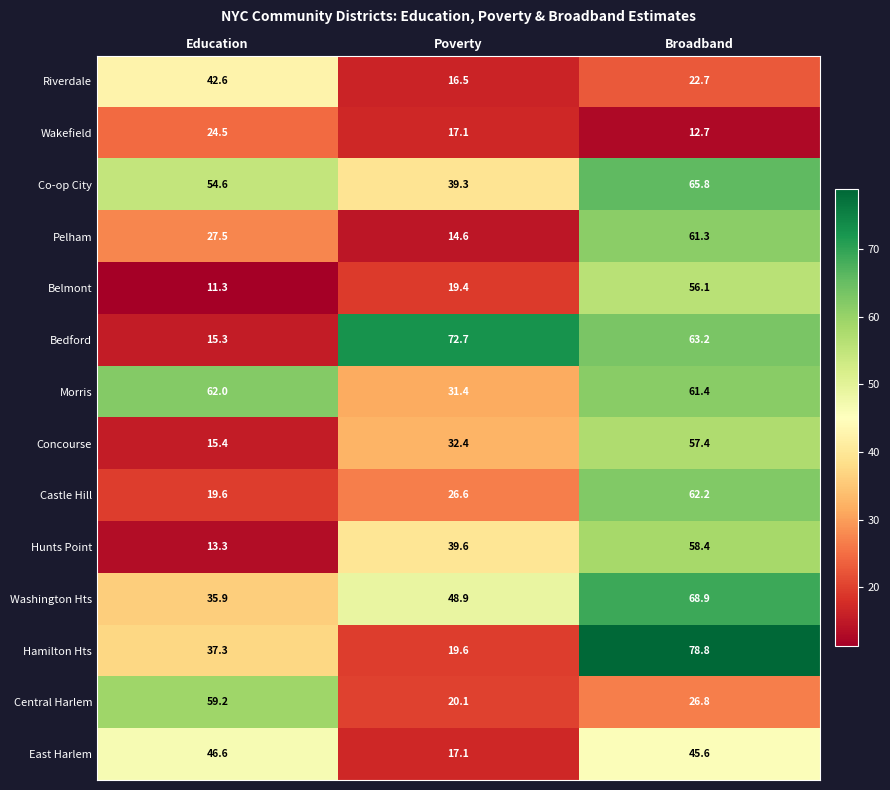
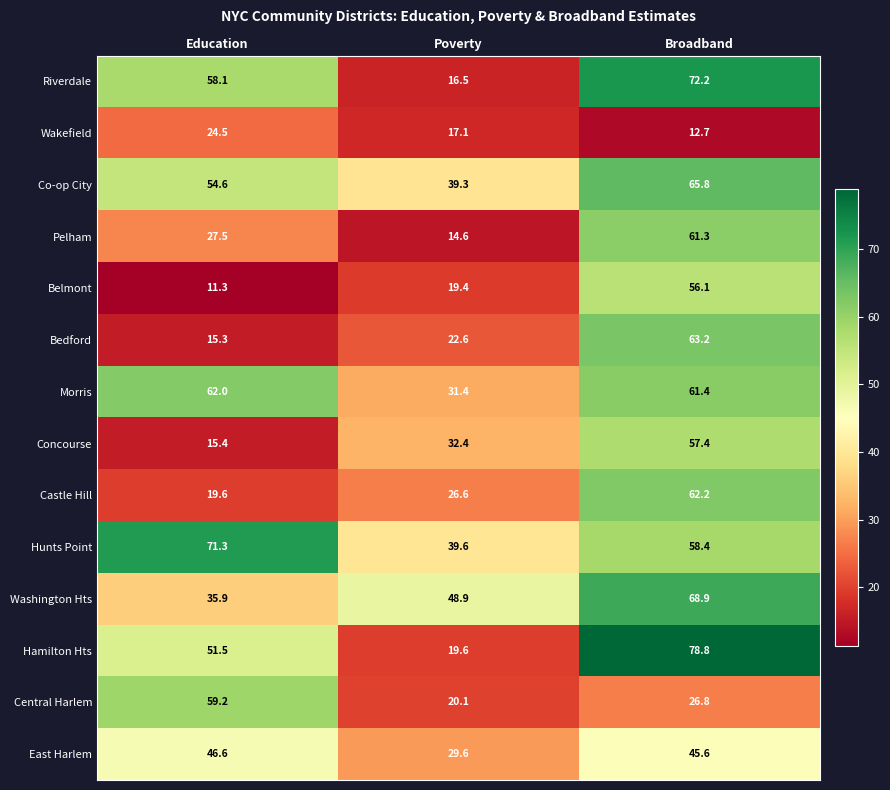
Riverdale, Education: 42.6 -> 58.1
Riverdale, Broadband: 22.7 -> 72.2
Bedford, Poverty: 72.7 -> 22.6
Hunts Point, Education: 13.3 -> 71.3
Hamilton Hts, Education: 37.3 -> 51.5
East Harlem, Poverty: 17.1 -> 29.6
